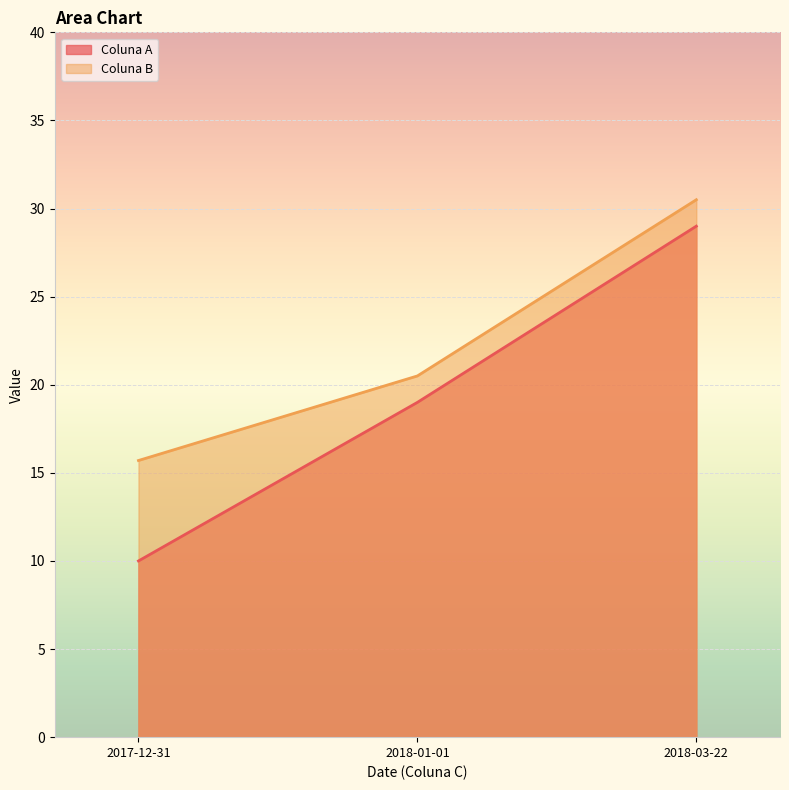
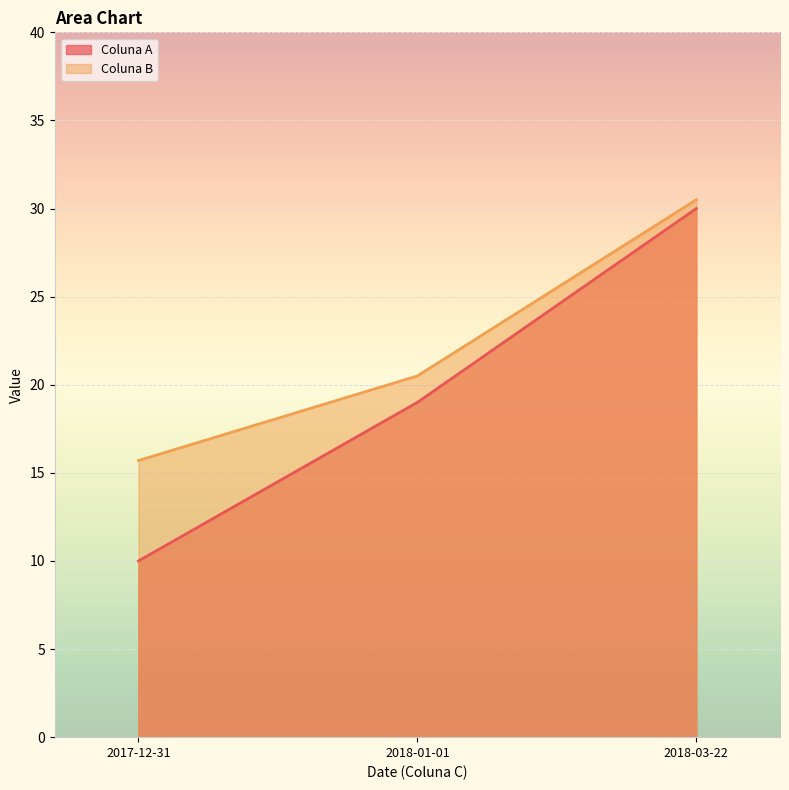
Coluna A, 2018-03-22: 29 -> 30
